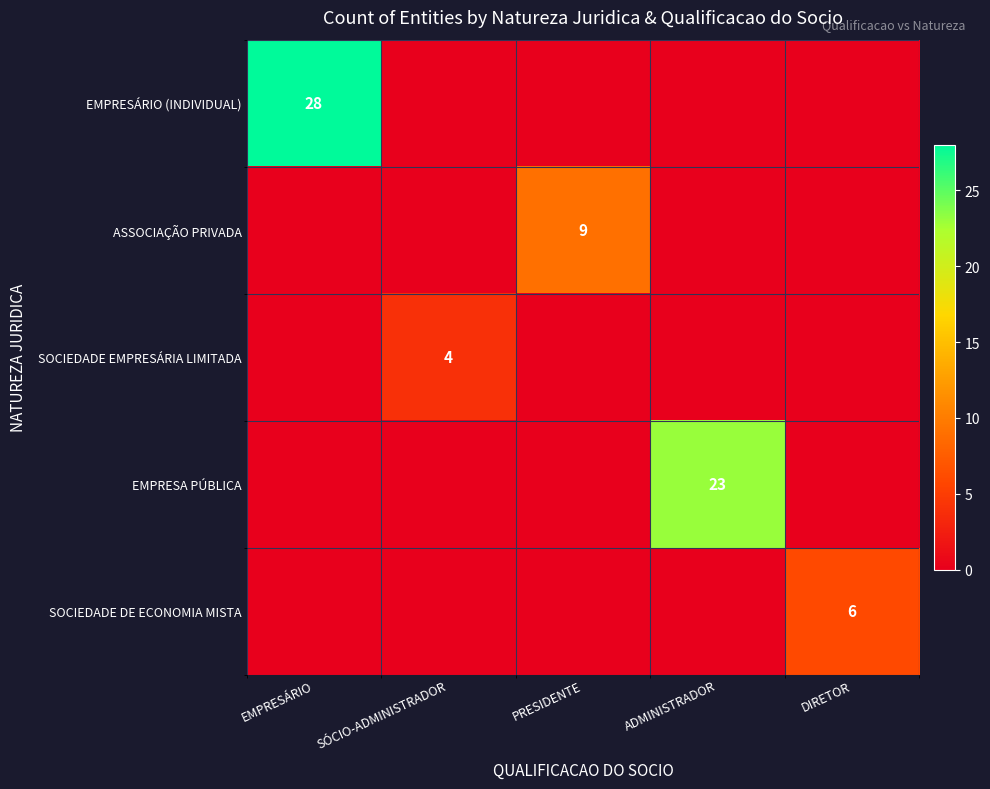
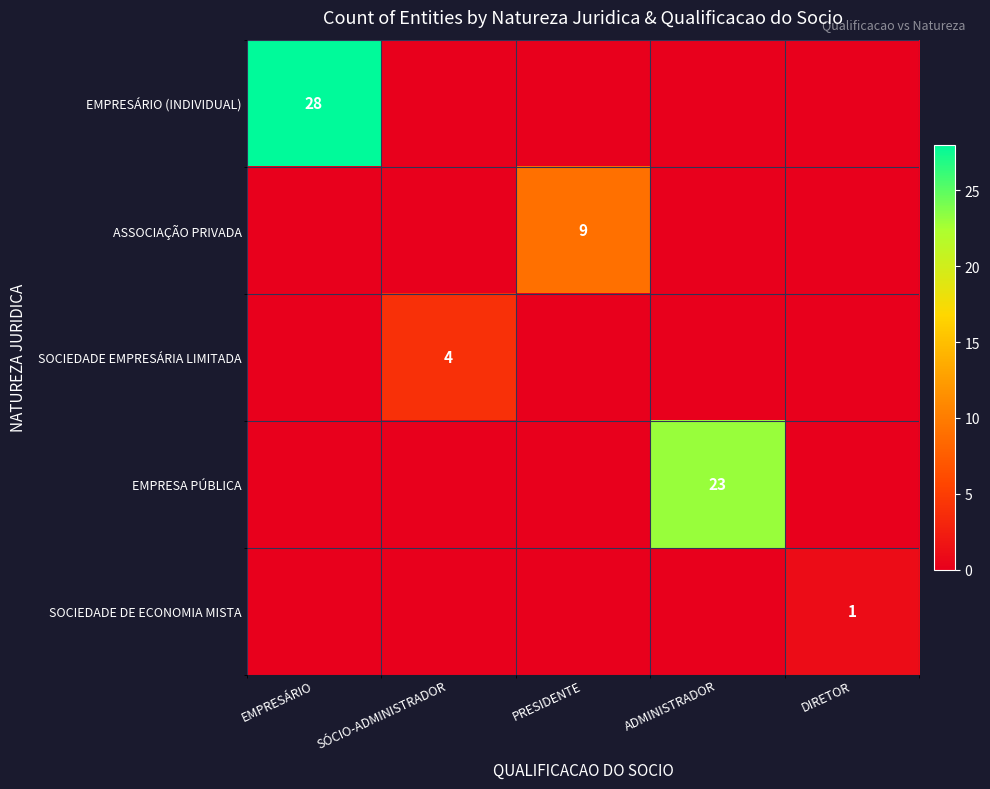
SOCIEDADE DE ECONOMIA MISTA, DIRETOR: 6 -> 1
